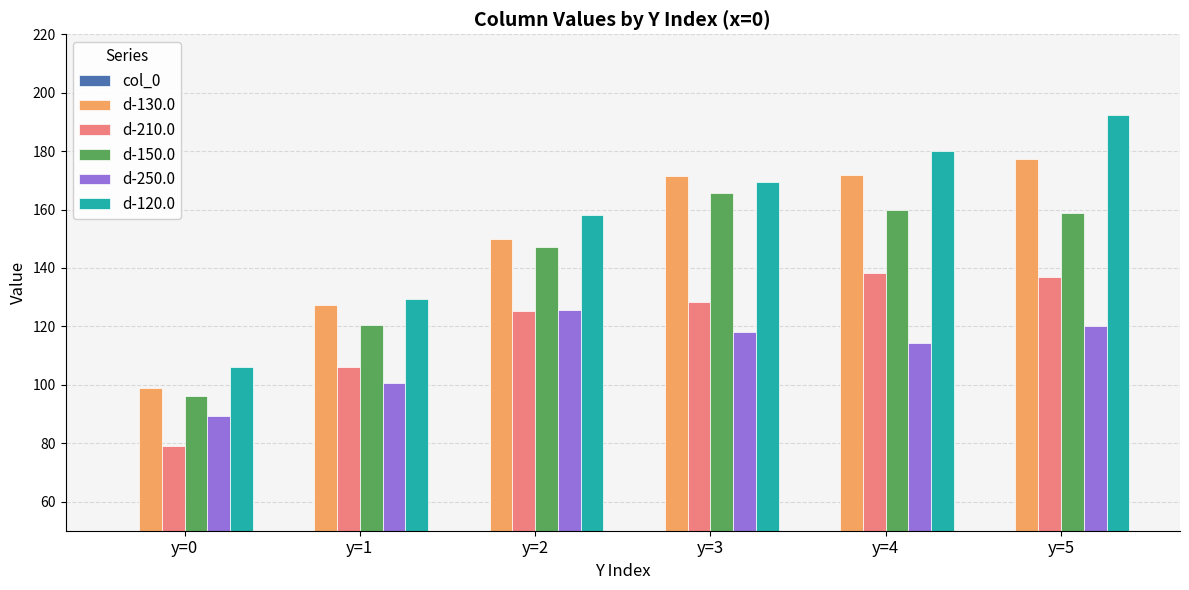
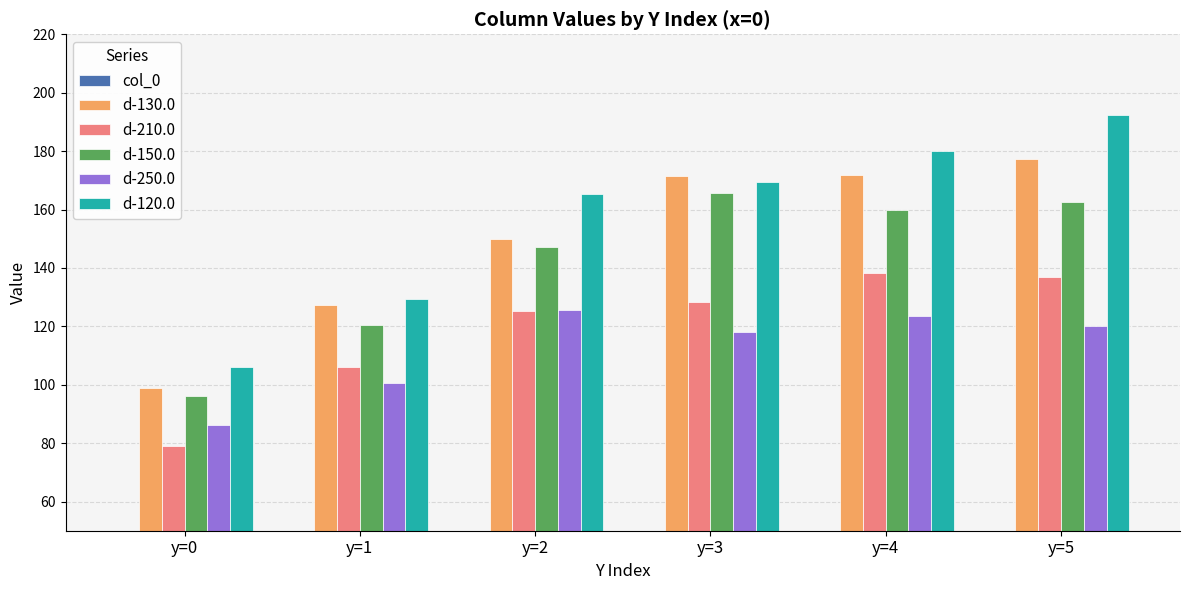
d-250.0, y=0: 89 -> 86
d-120.0, y=2: 158 -> 165
d-250.0, y=4: 114 -> 124
d-150.0, y=5: 159 -> 163
